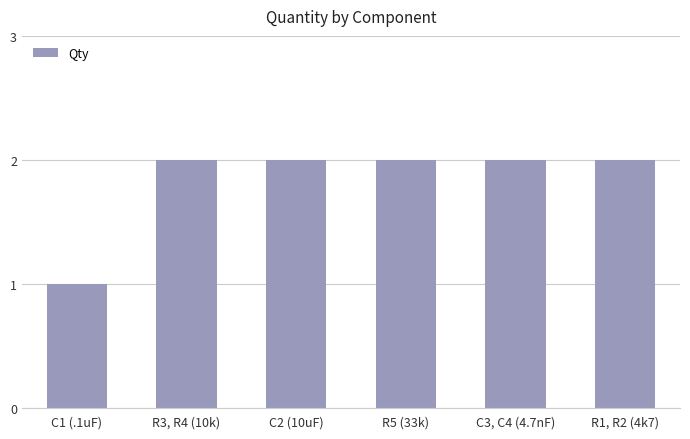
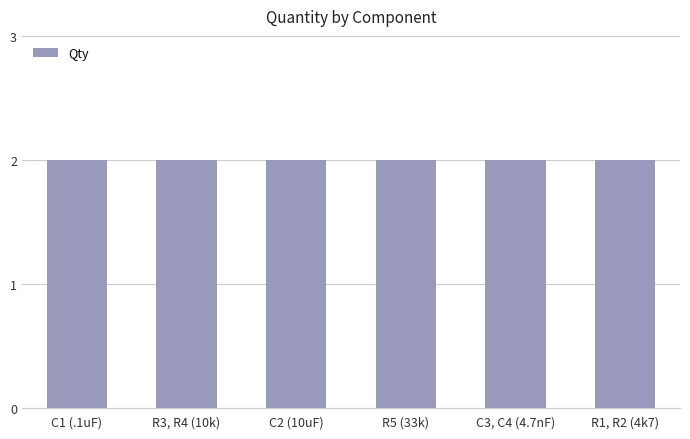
C1 (.1uF): 1 -> 2
